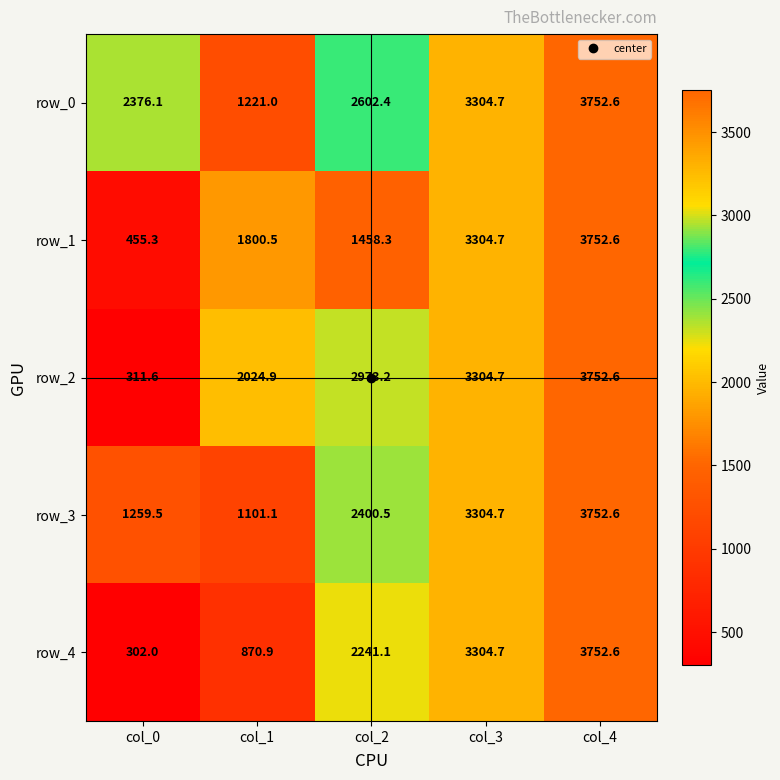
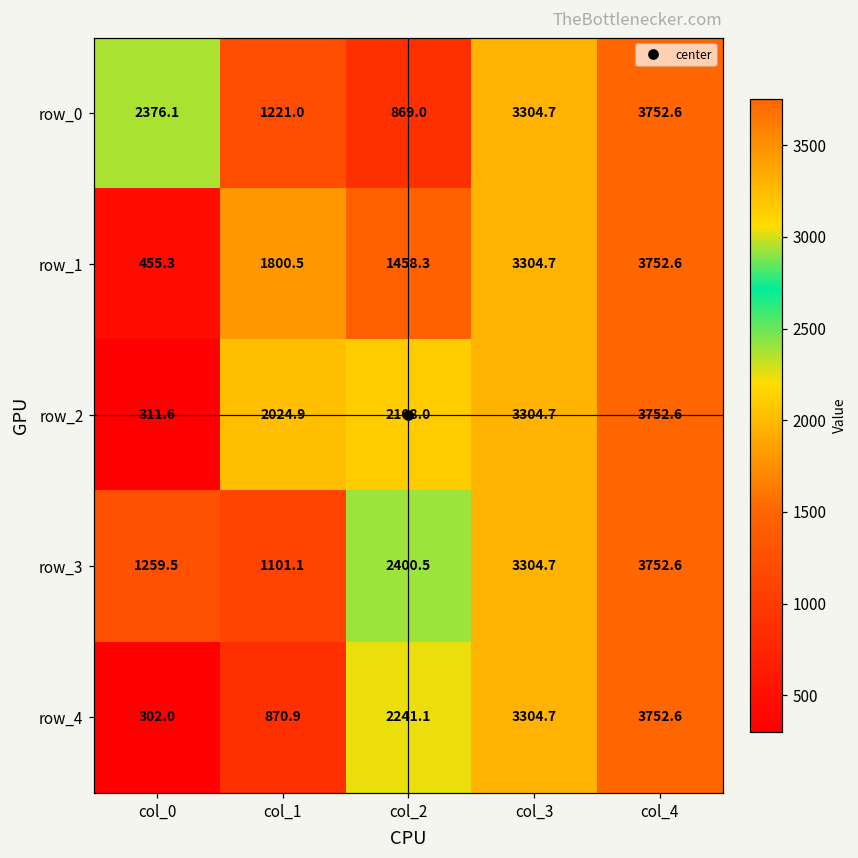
row_0, col_2: 2602.4 -> 869.0
row_2, col_2: 2973.2 -> 2108.0
